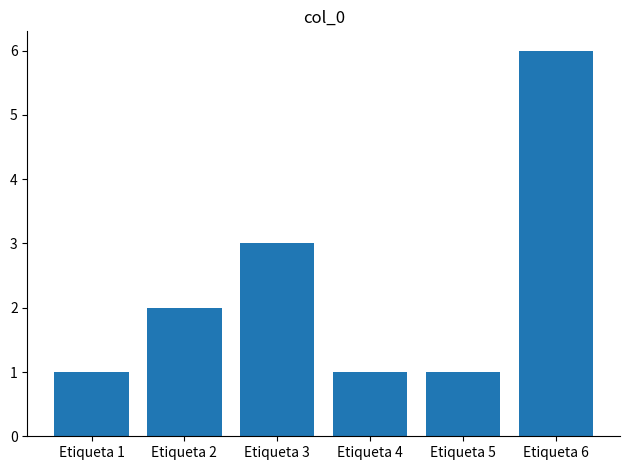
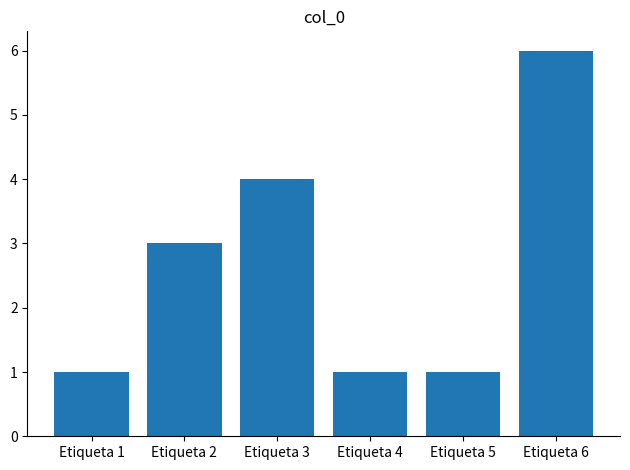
Etiqueta 2: 2 -> 3
Etiqueta 3: 3 -> 4
